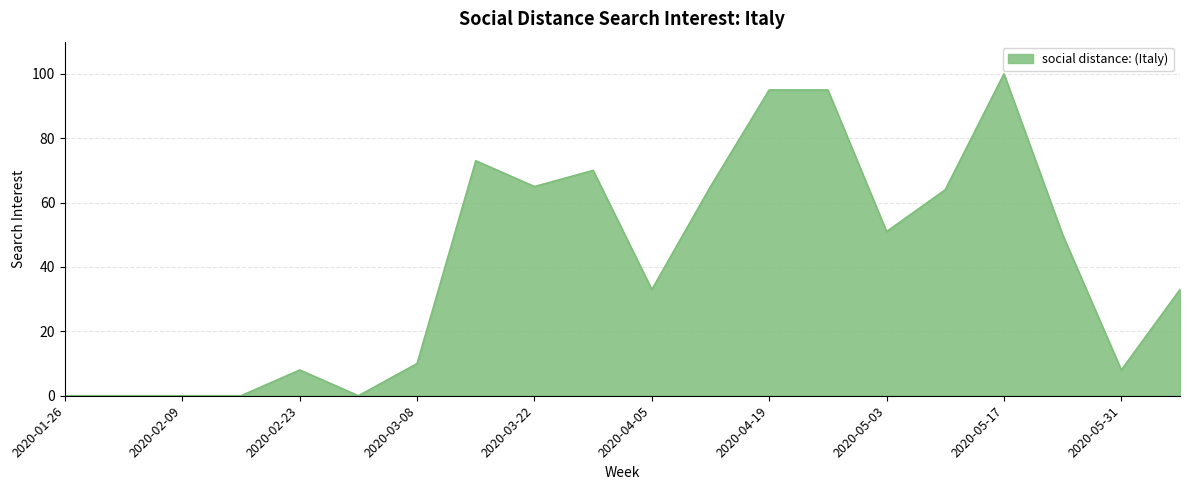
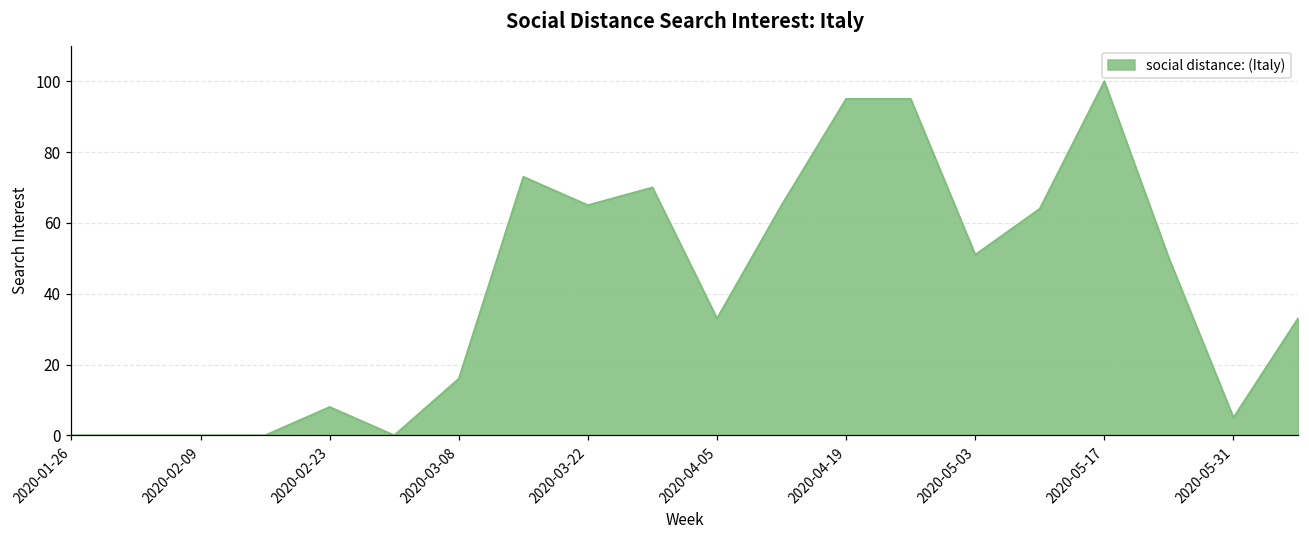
2020-03-08: 10 -> 16
2020-05-31: 8 -> 5
